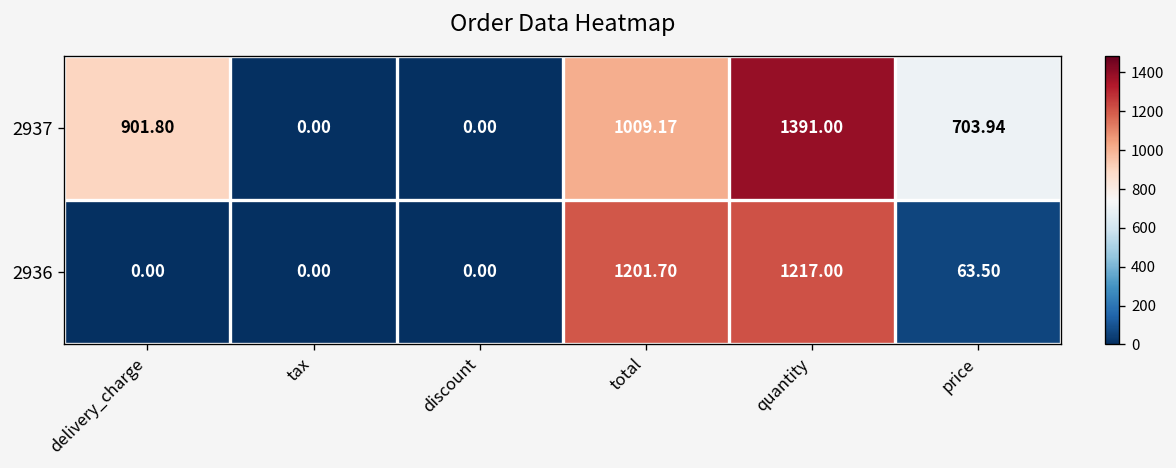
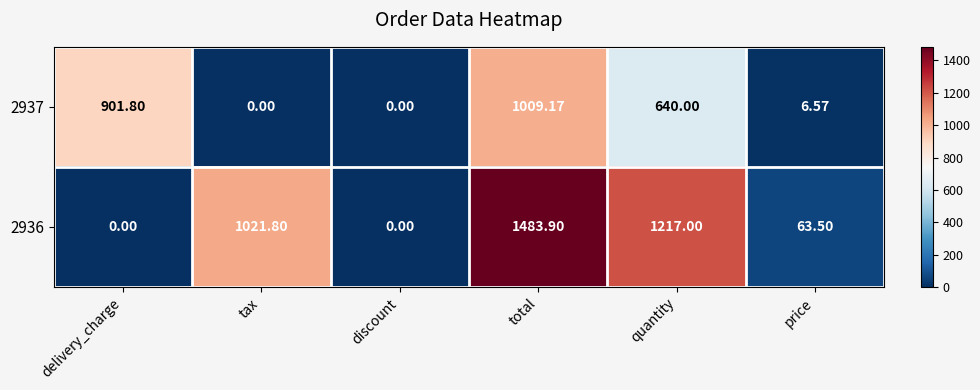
2937, quantity: 1391.00 -> 640.00
2937, price: 703.94 -> 6.57
2936, tax: 0.00 -> 1021.80
2936, total: 1201.70 -> 1483.90
